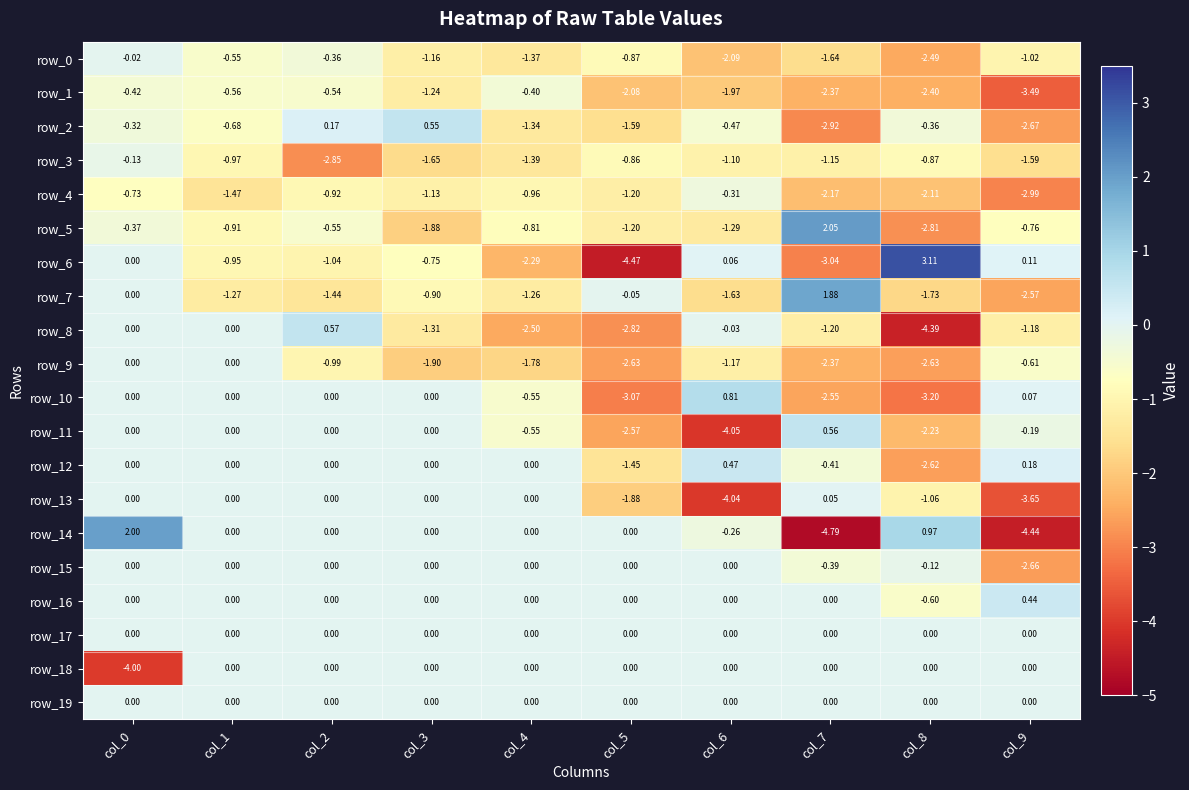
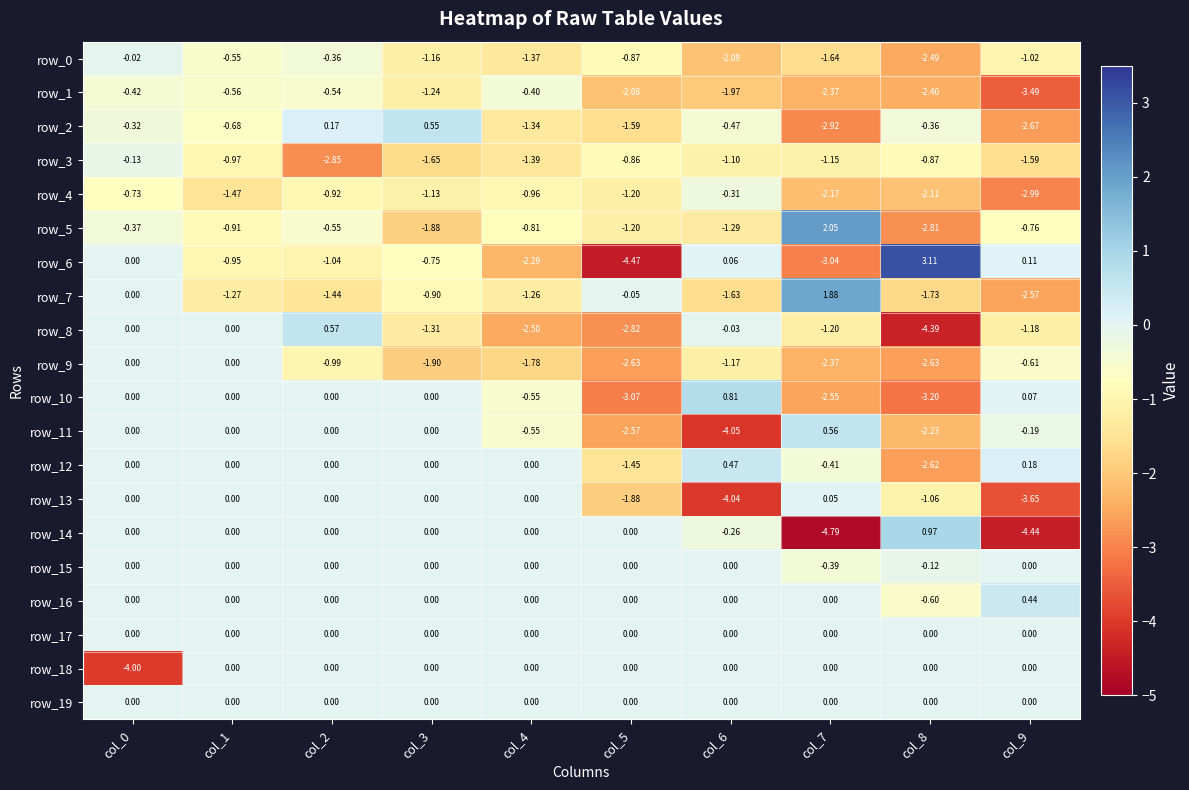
row_14, col_0: 2.00 -> 0.00
row_15, col_9: -2.66 -> 0.00
